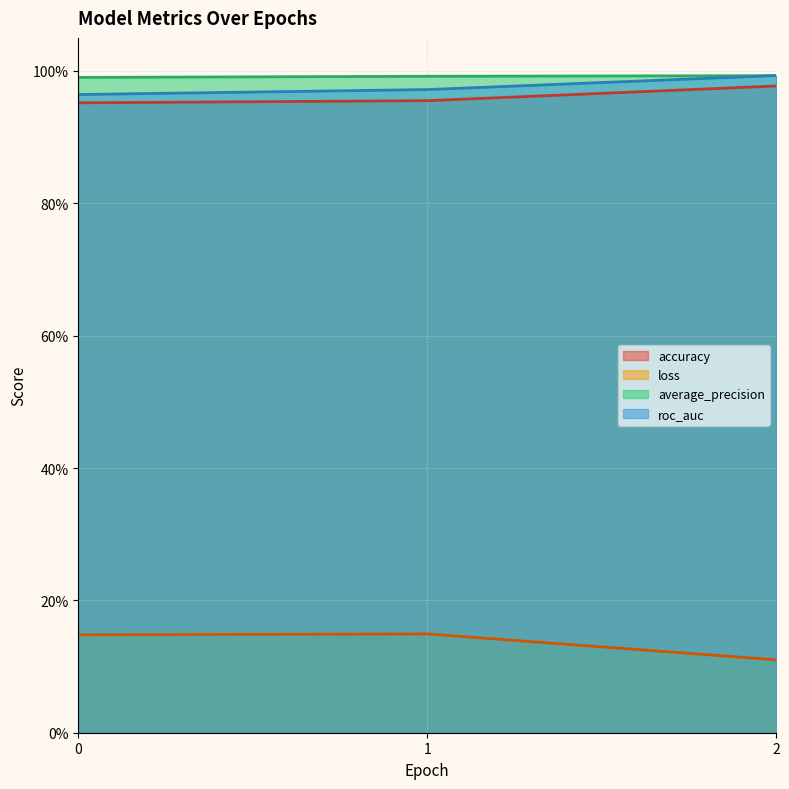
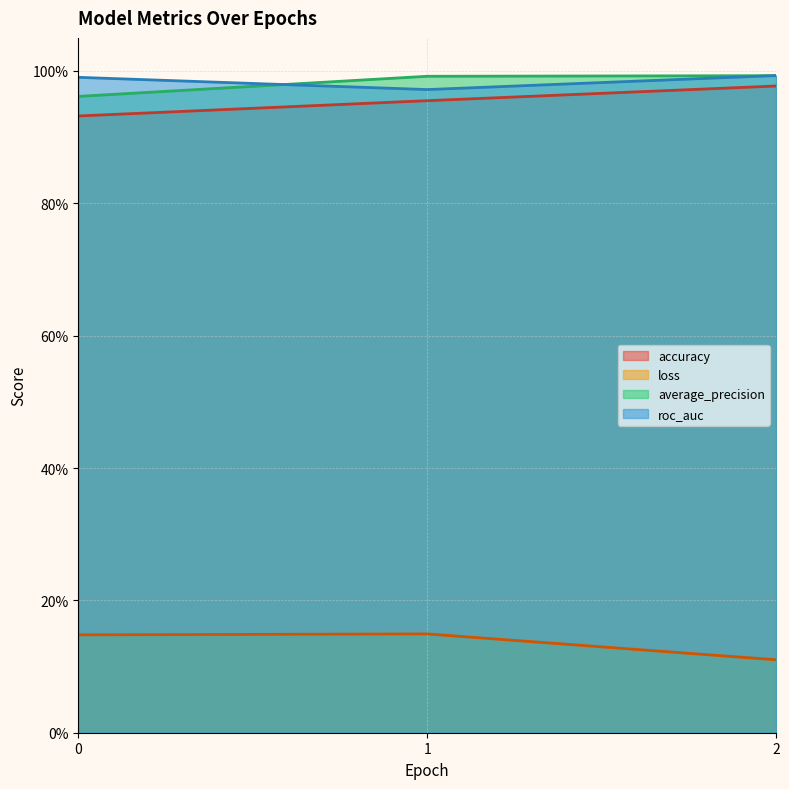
accuracy, 0: 95% -> 93%
average_precision, 0: 99% -> 96%
roc_auc, 0: 96% -> 99%
